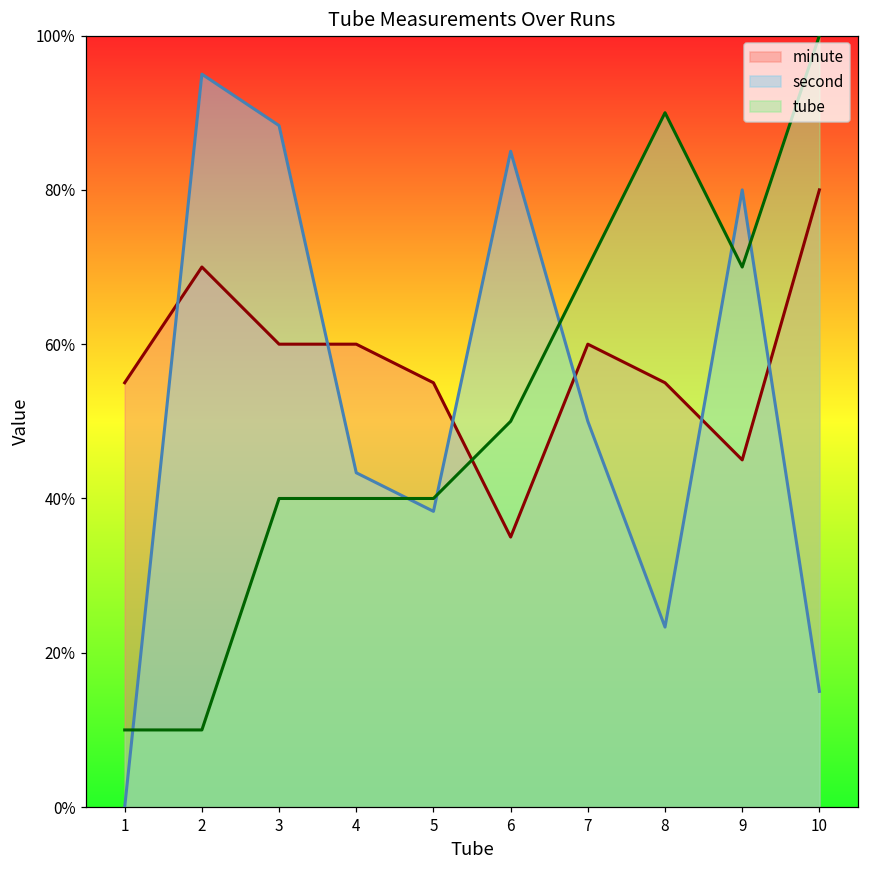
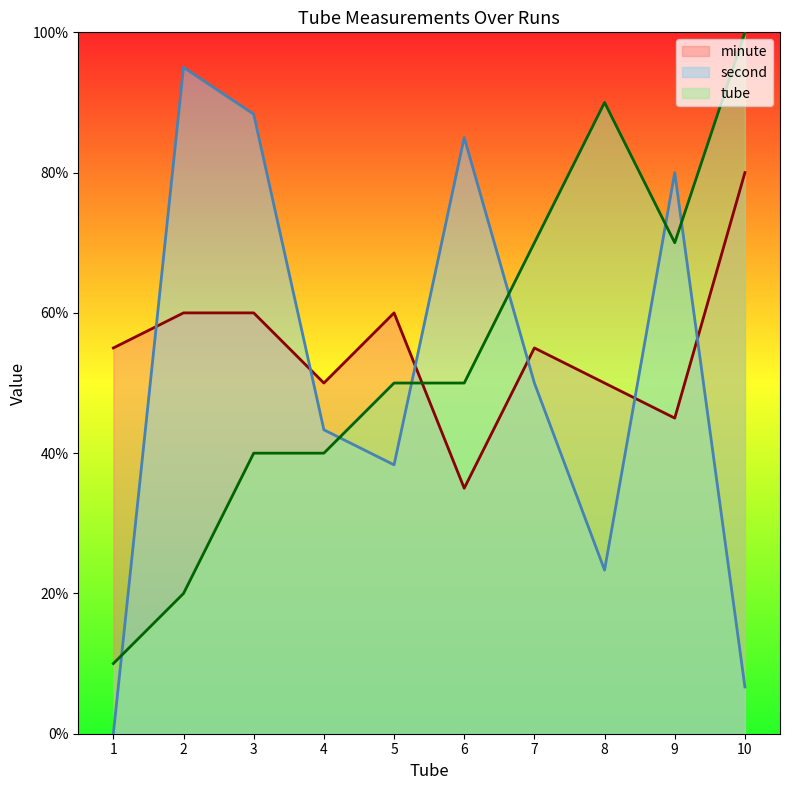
minute, 2: 70% -> 60%
tube, 2: 10% -> 20%
minute, 4: 60% -> 50%
minute, 5: 55% -> 60%
tube, 5: 40% -> 50%
minute, 7: 60% -> 55%
minute, 8: 55% -> 50%
second, 10: 15% -> 7%
